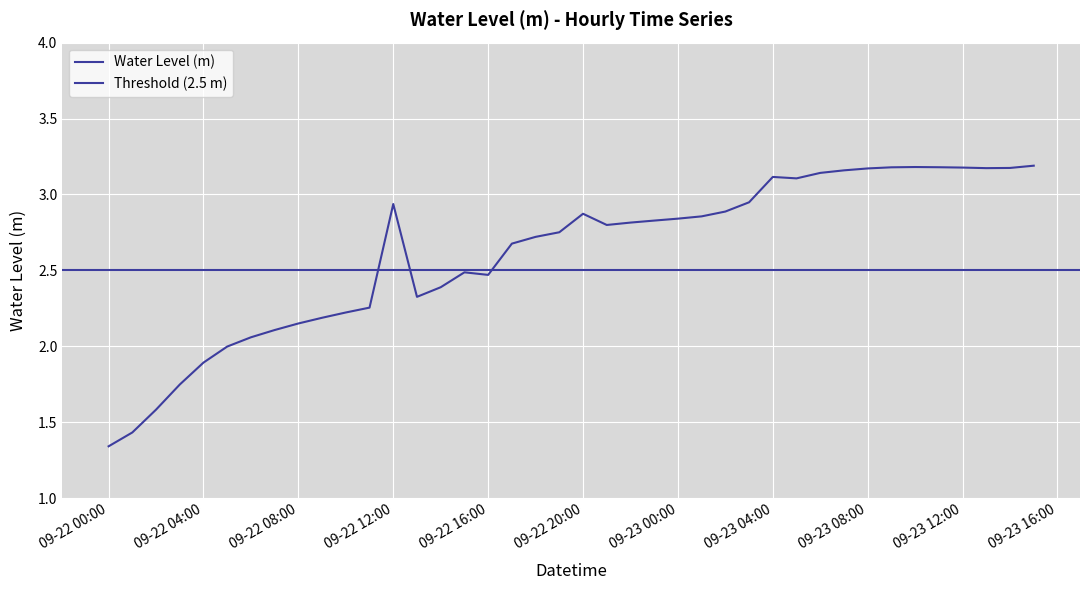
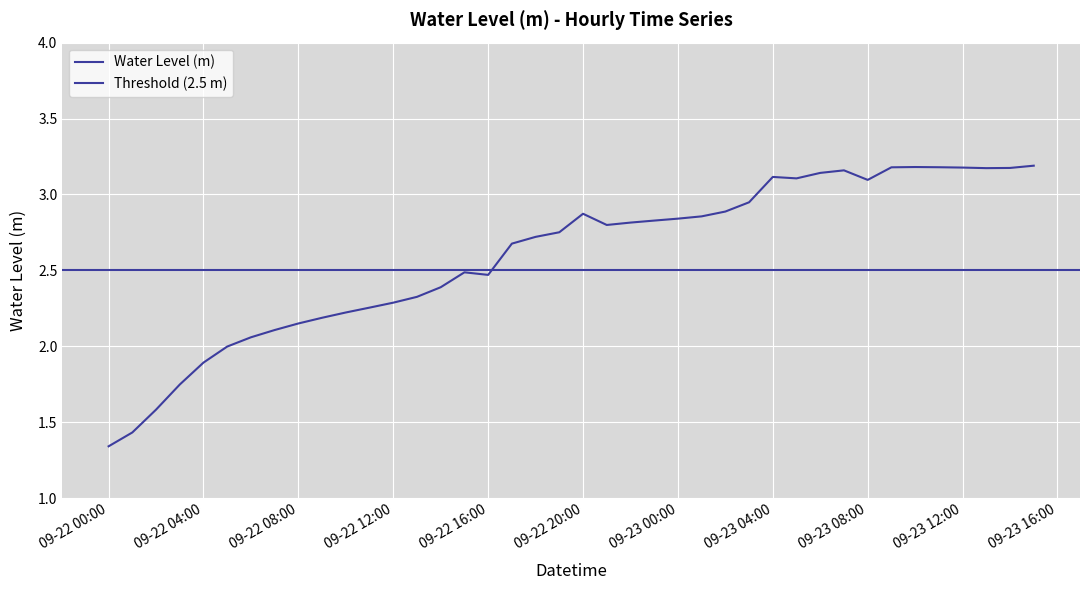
09-22 12:00: 2.94 -> 2.29
09-23 08:00: 3.17 -> 3.10
